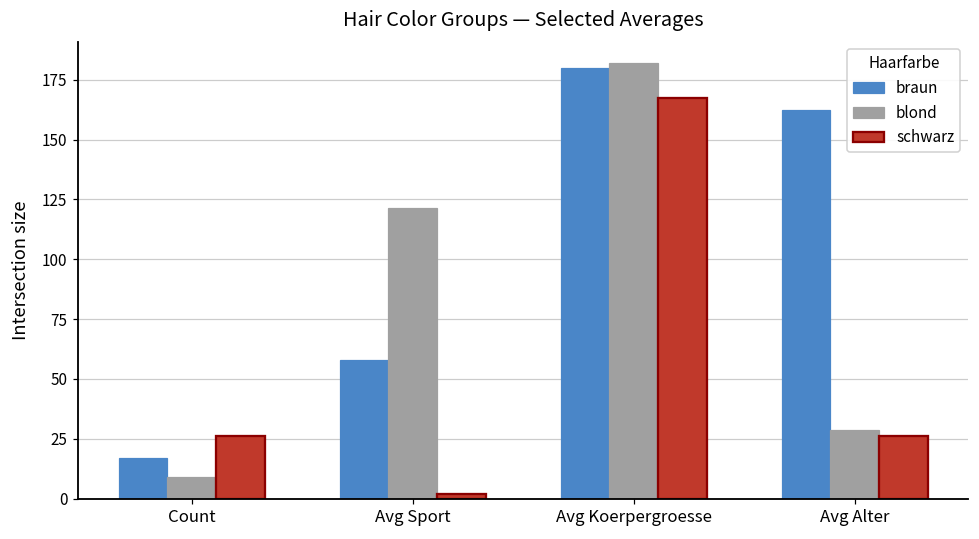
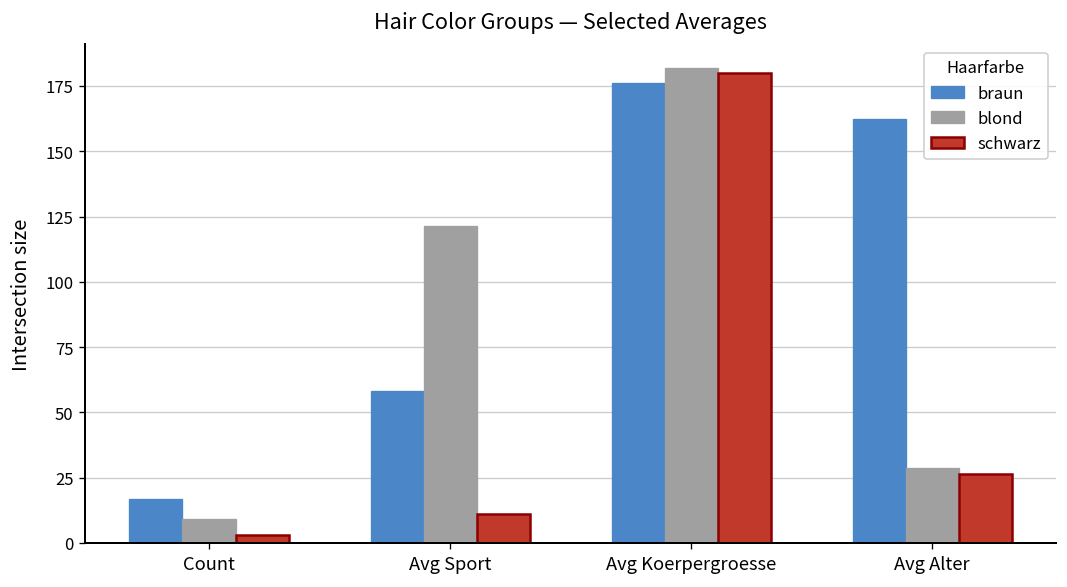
schwarz, Count: 26 -> 3
schwarz, Avg Sport: 2 -> 11
braun, Avg Koerpergroesse: 180 -> 176
schwarz, Avg Koerpergroesse: 167 -> 180
